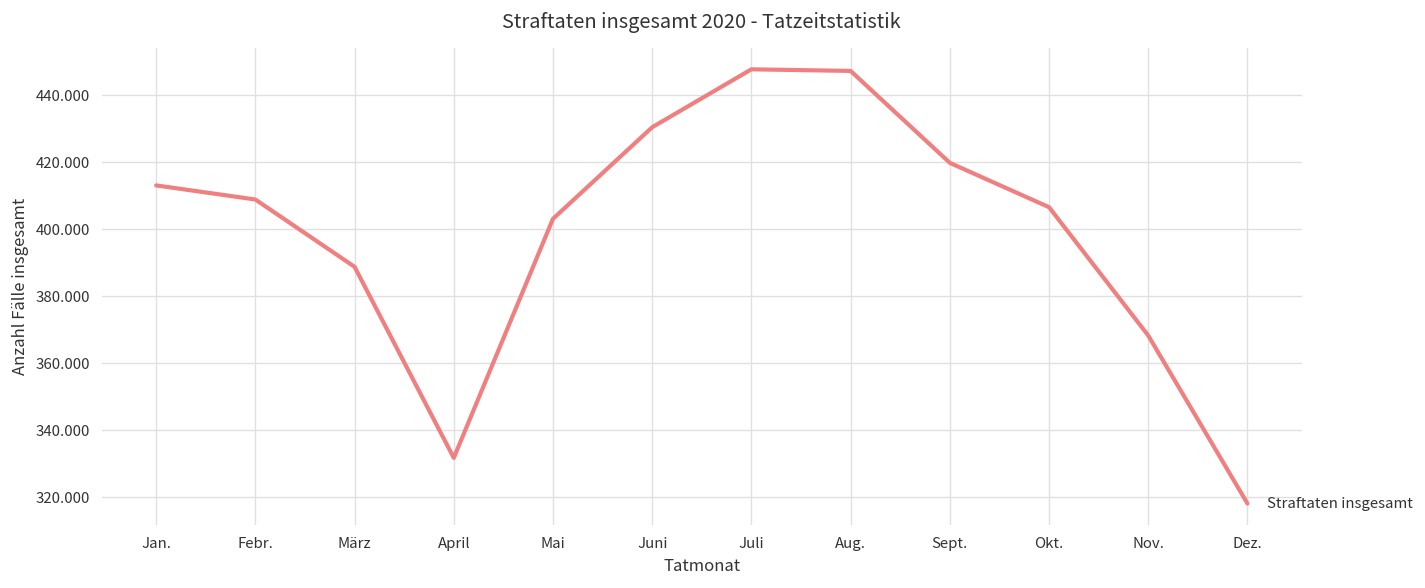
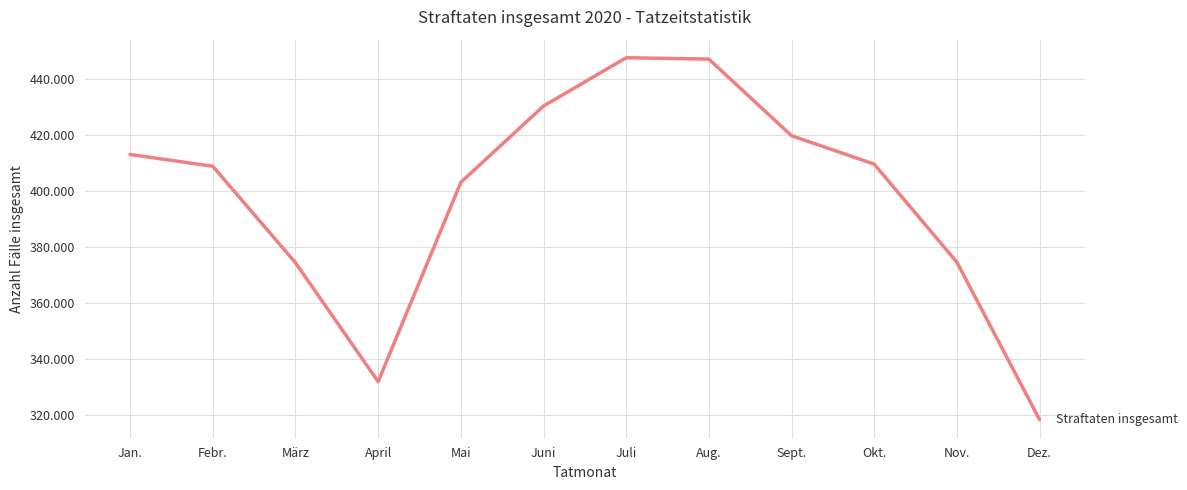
März: 389 -> 374
Okt.: 407 -> 410
Nov.: 368 -> 375
